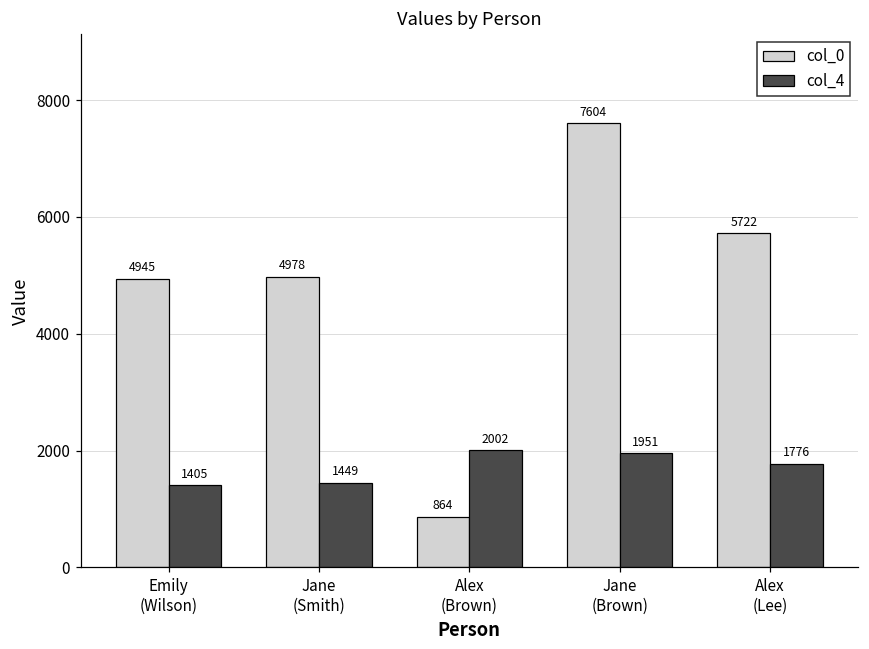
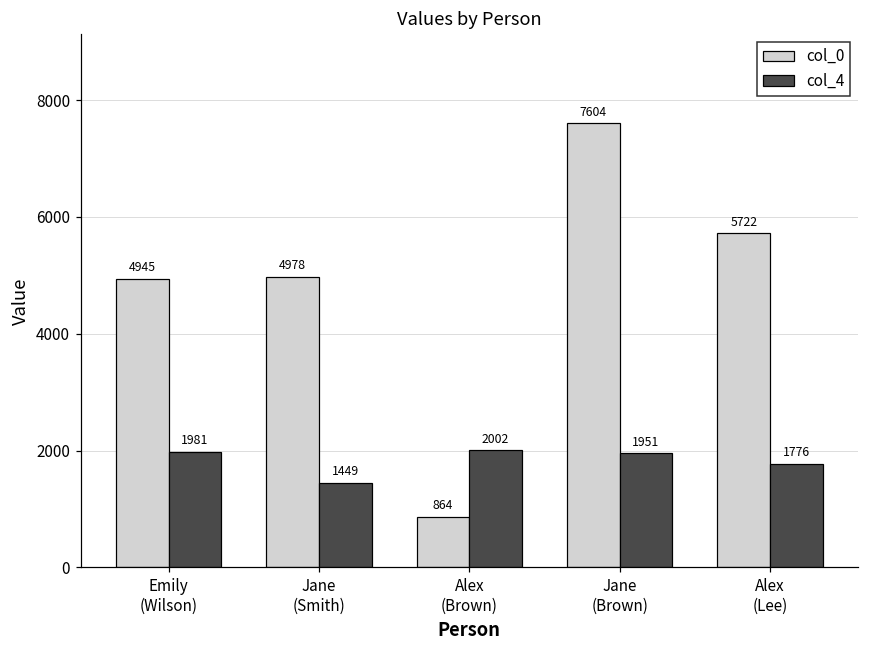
col_4, Emily (Wilson): 1405 -> 1981
